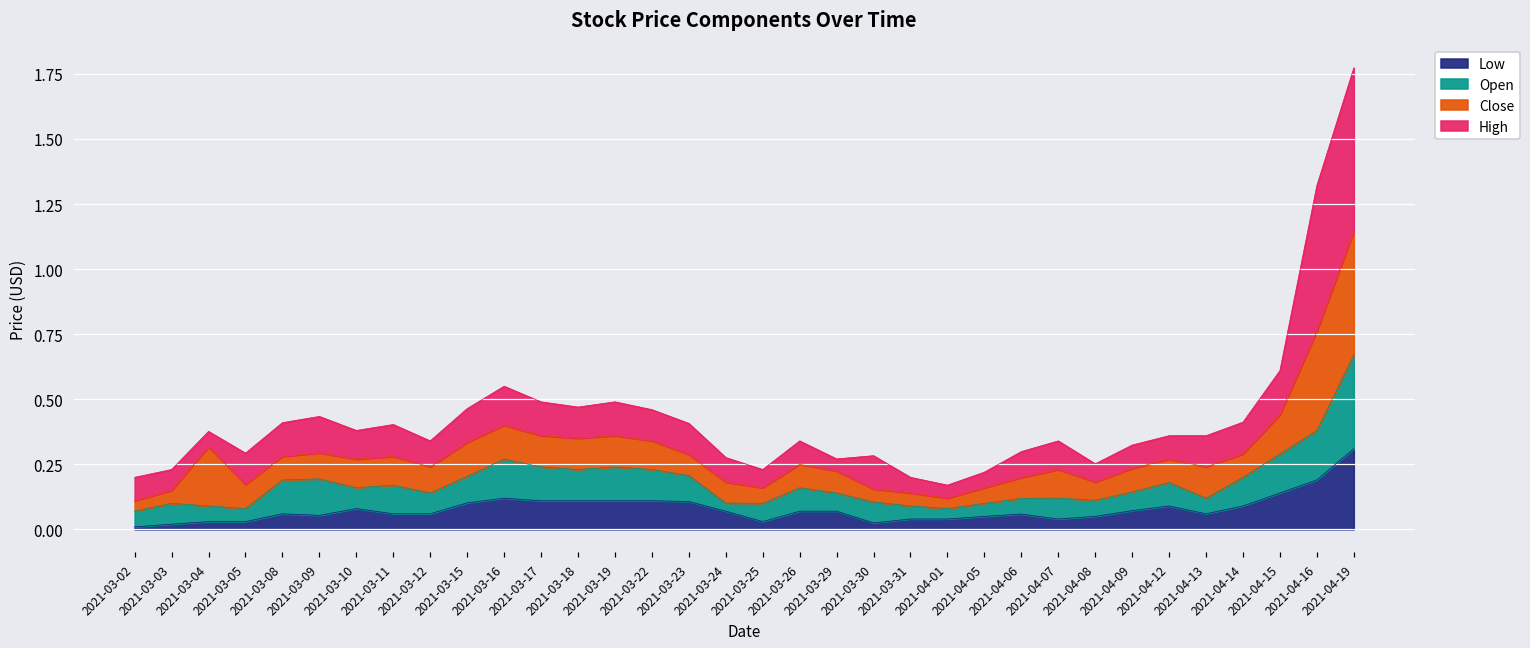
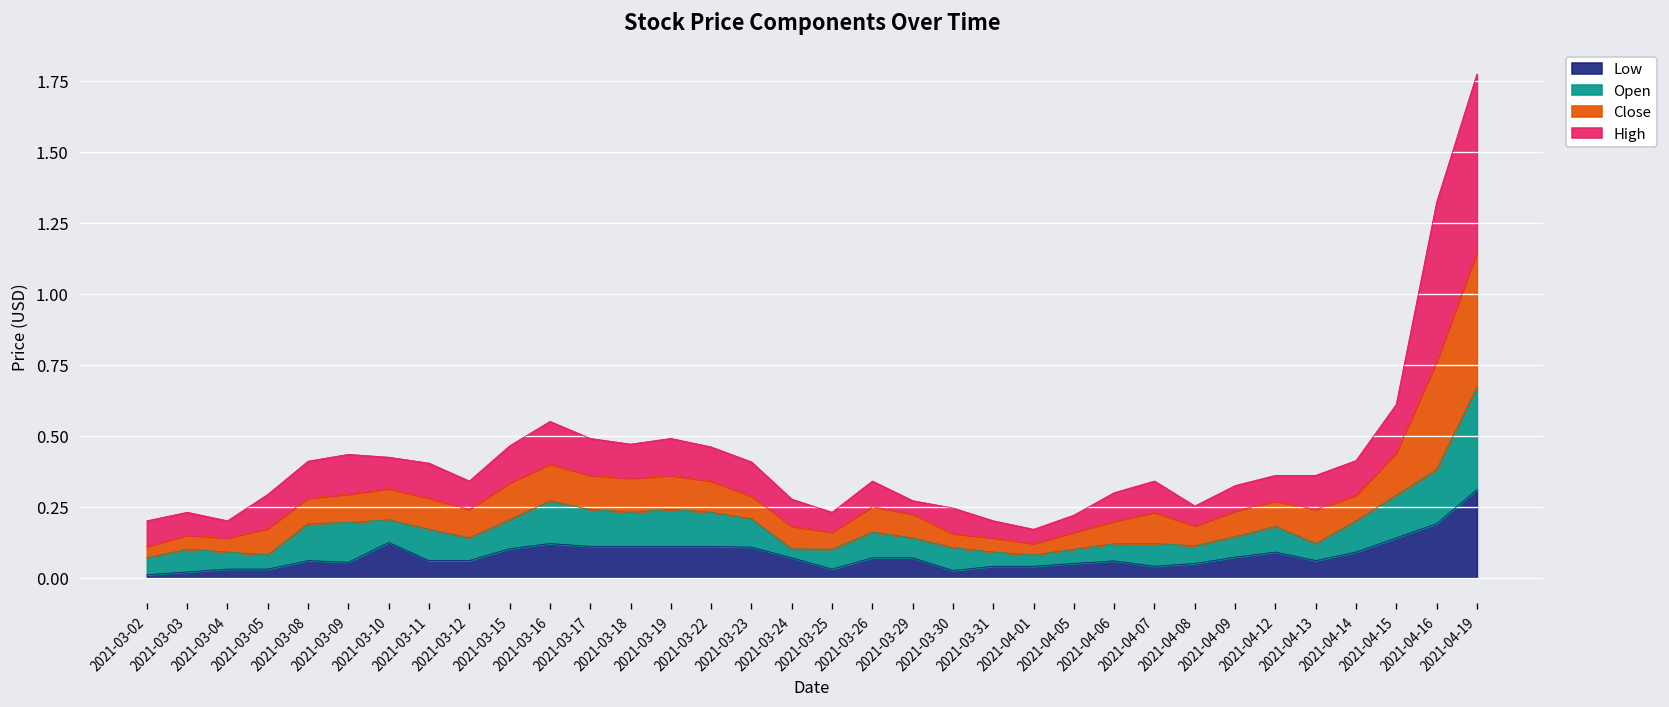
Close, 2021-03-04: 0.23 -> 0.05
Low, 2021-03-10: 0.08 -> 0.12
High, 2021-03-30: 0.13 -> 0.09
